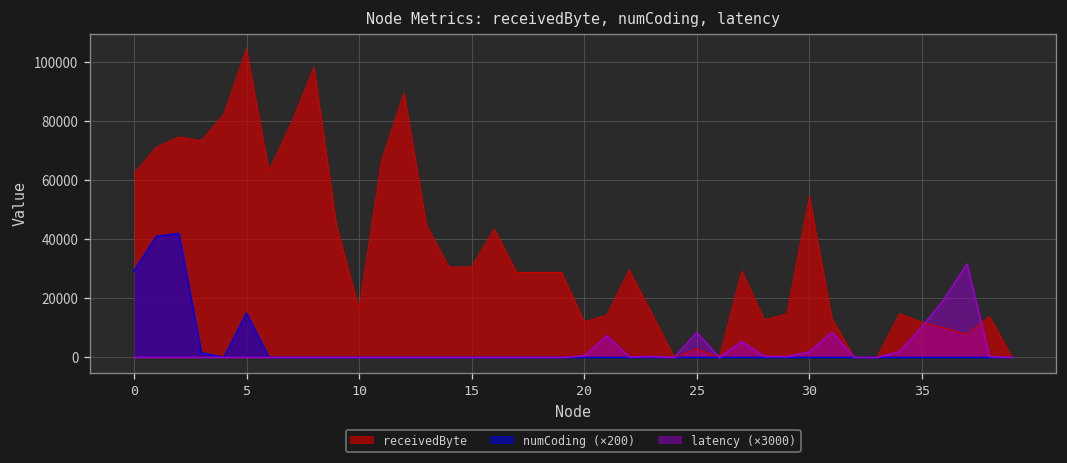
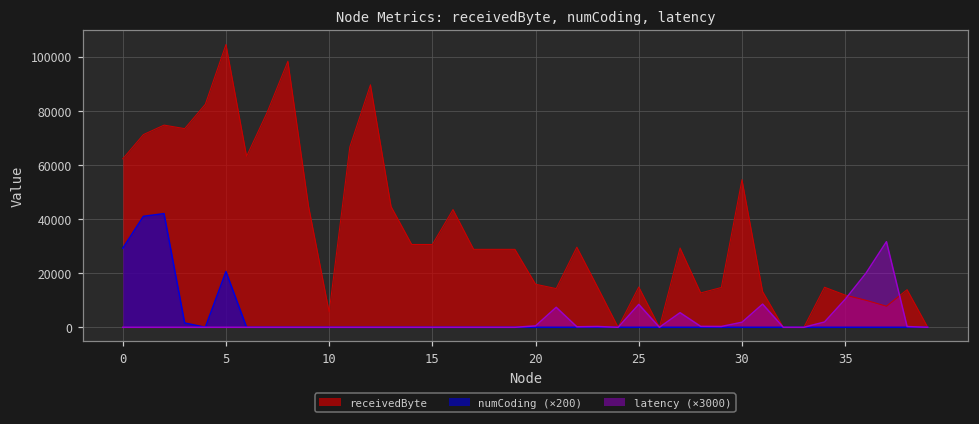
numCoding (×200), 5: 15000 -> 21000
receivedByte, 10: 16000 -> 6000
receivedByte, 20: 12000 -> 16000
receivedByte, 25: 3000 -> 15000
